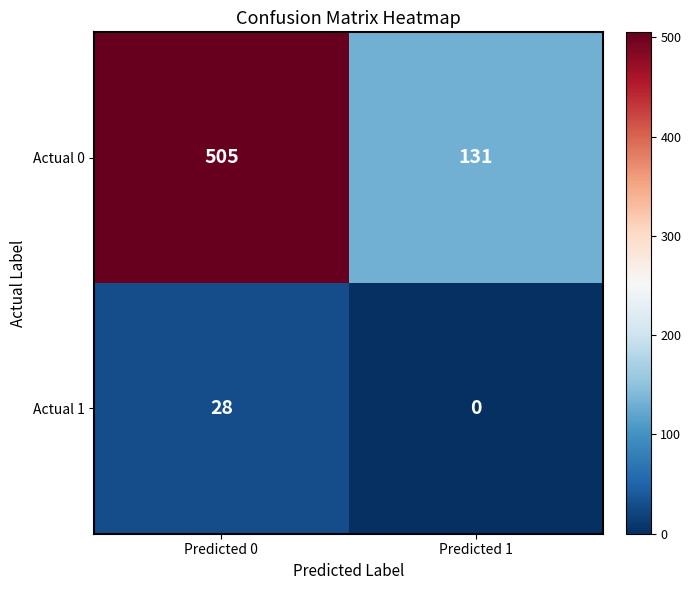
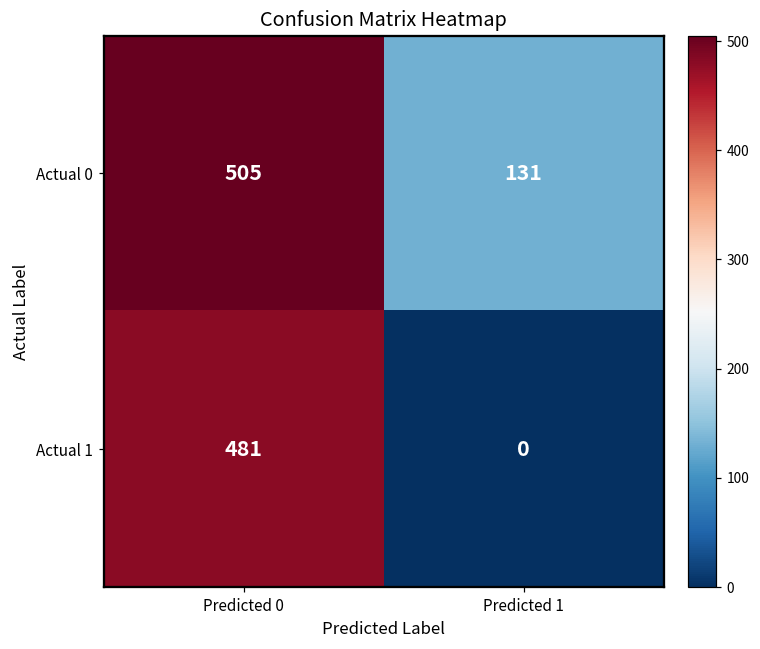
Actual 1, Predicted 0: 28 -> 481
